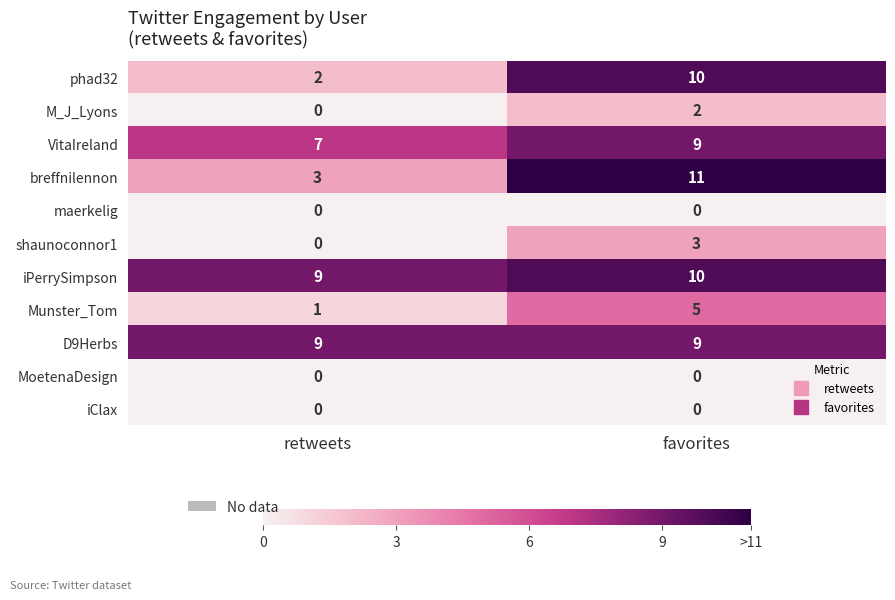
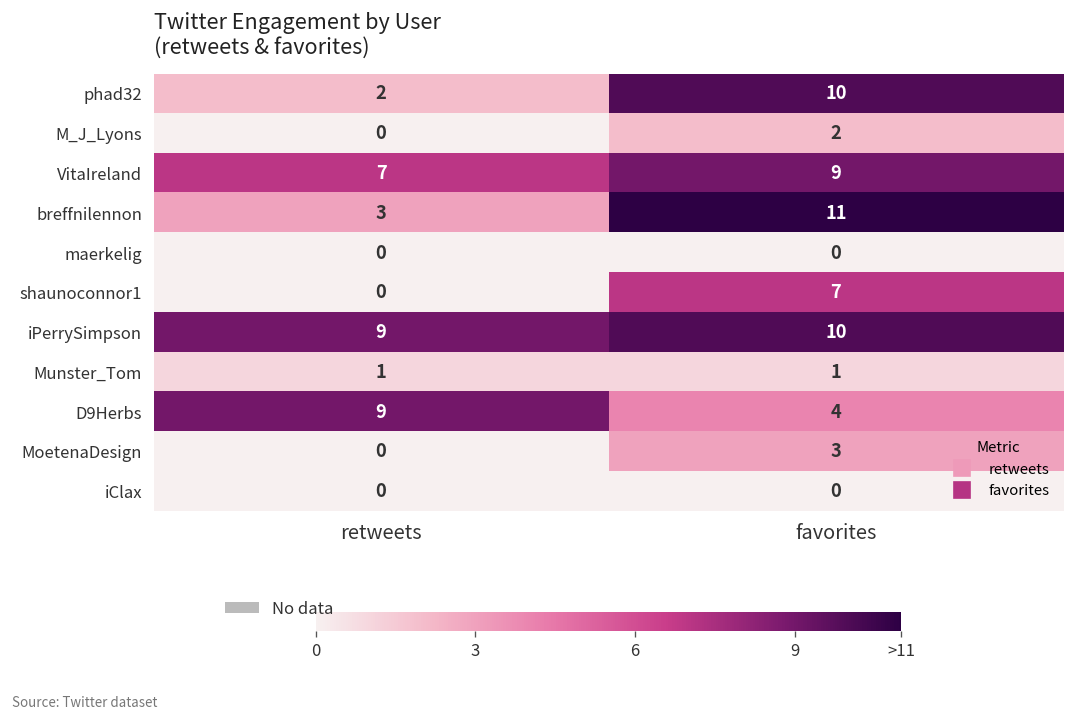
shaunoconnor1, favorites: 3 -> 7
Munster_Tom, favorites: 5 -> 1
D9Herbs, favorites: 9 -> 4
MoetenaDesign, favorites: 0 -> 3
